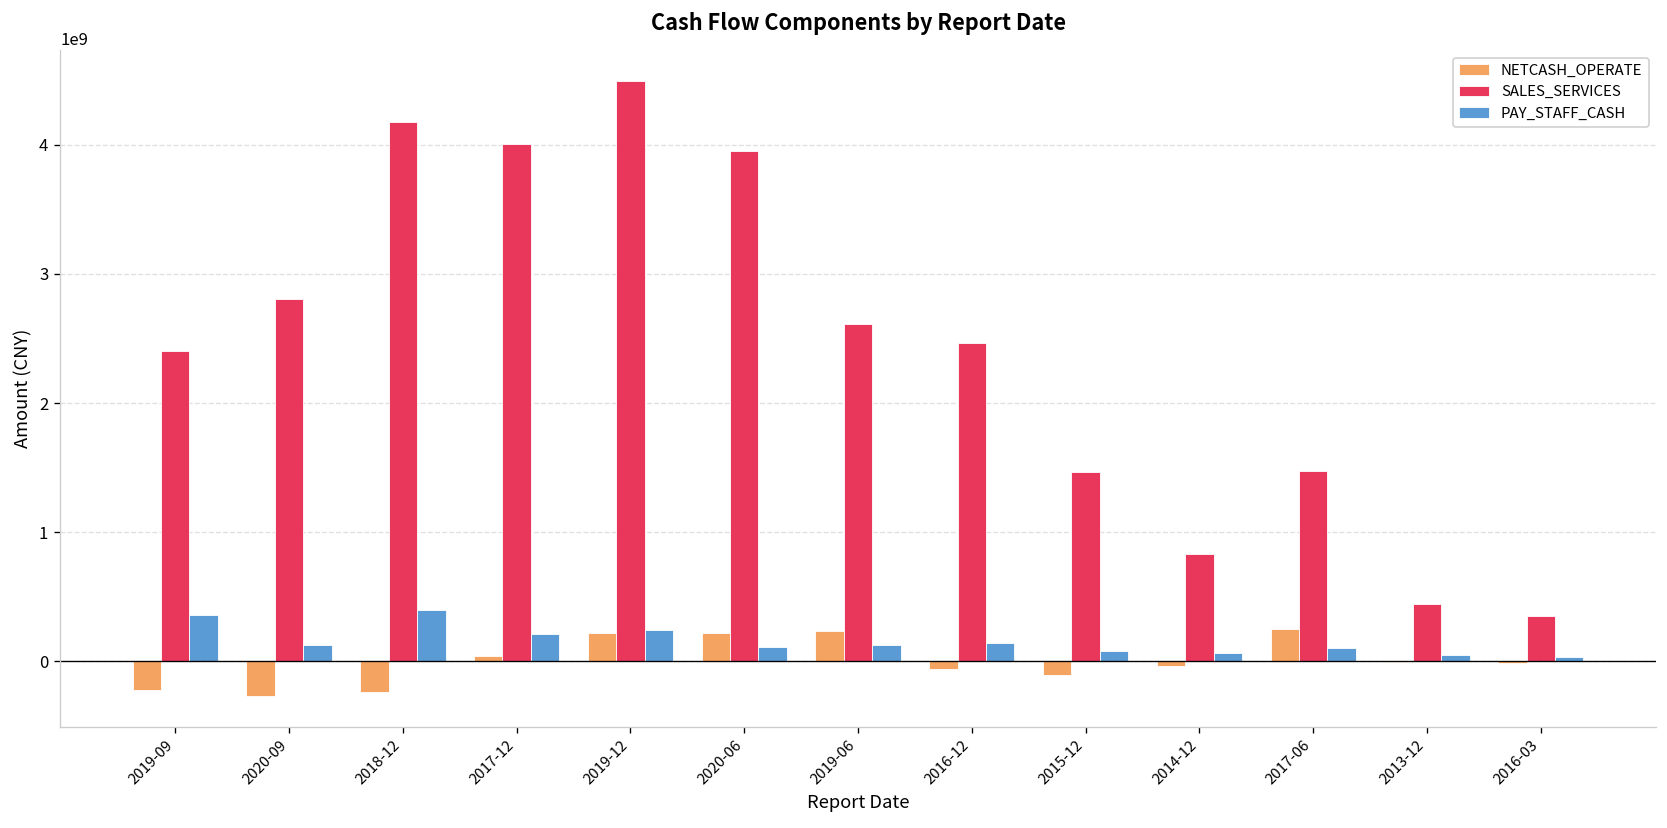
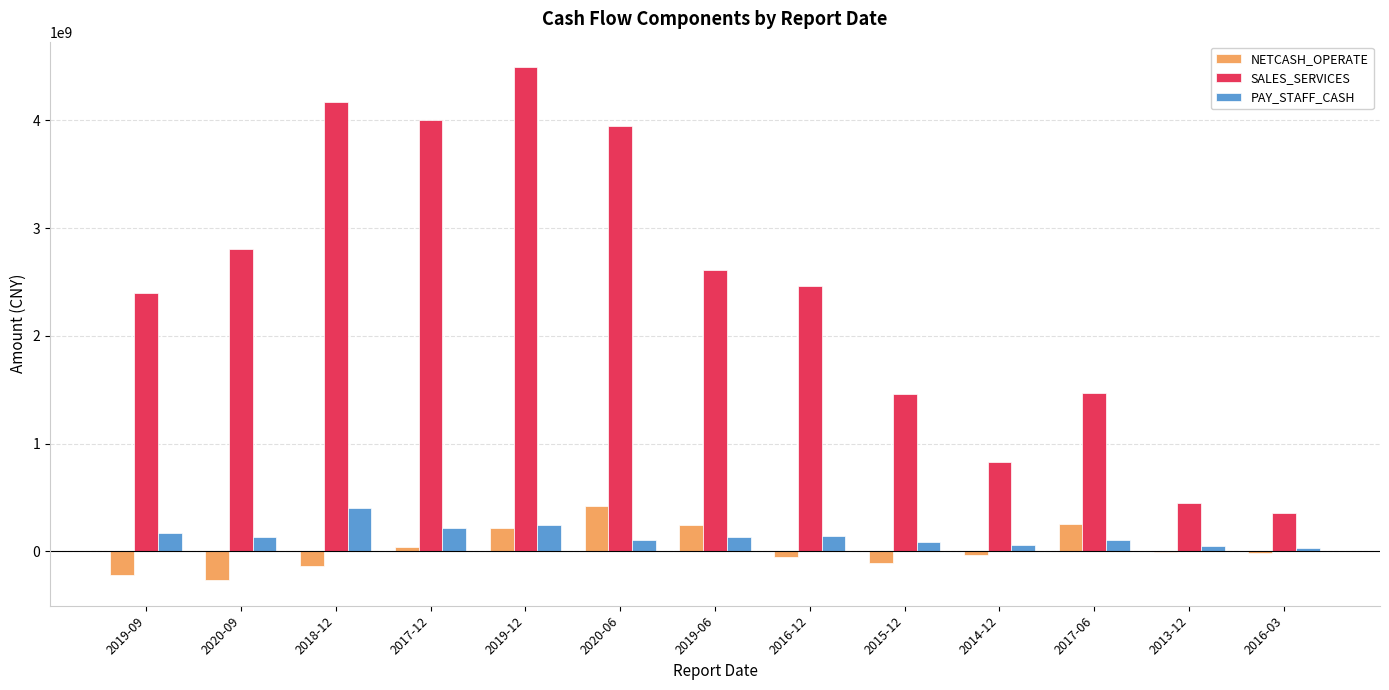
PAY_STAFF_CASH, 2019-09: 360000000 -> 170000000
NETCASH_OPERATE, 2018-12: -240000000 -> -140000000
NETCASH_OPERATE, 2020-06: 220000000 -> 420000000
